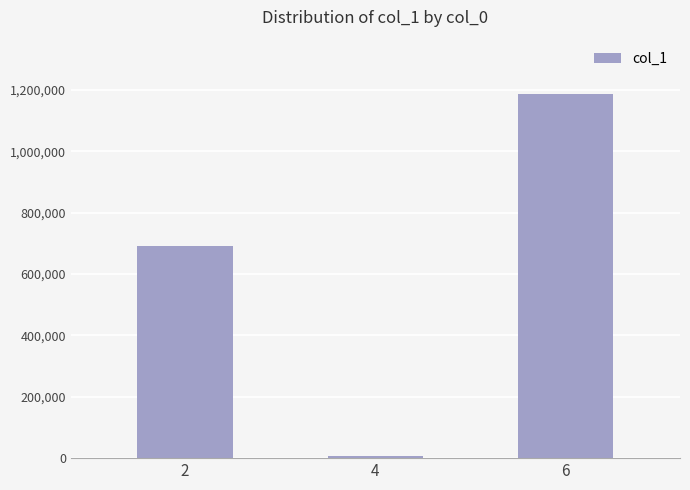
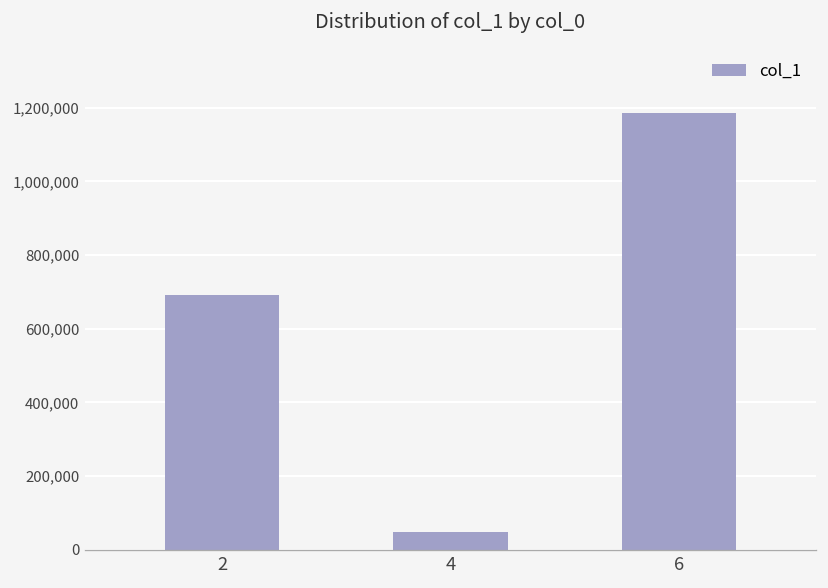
4: 10,000 -> 50,000
